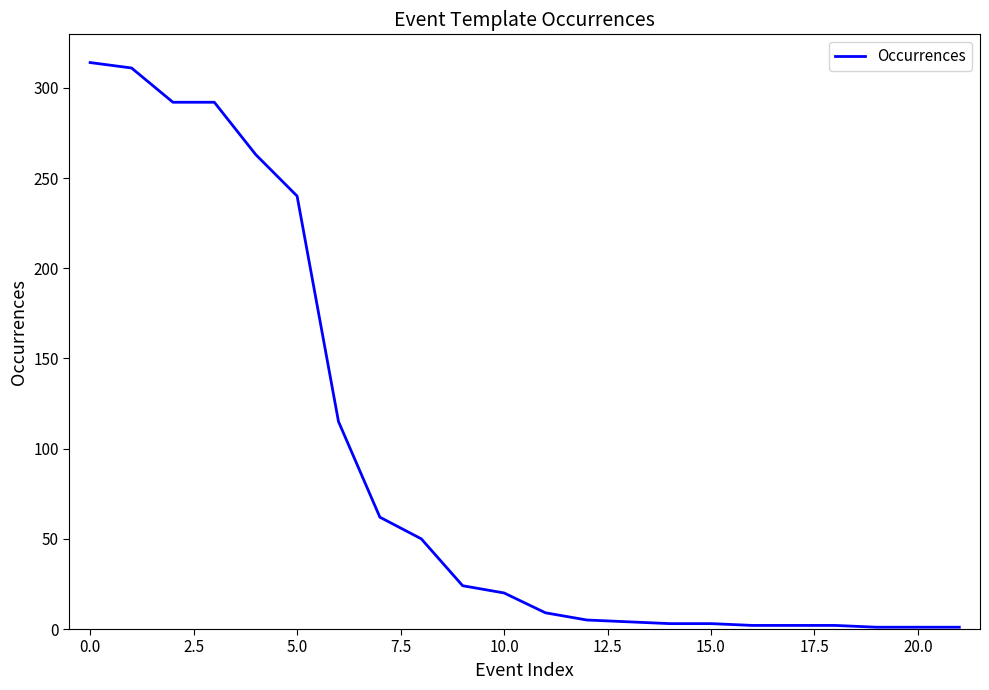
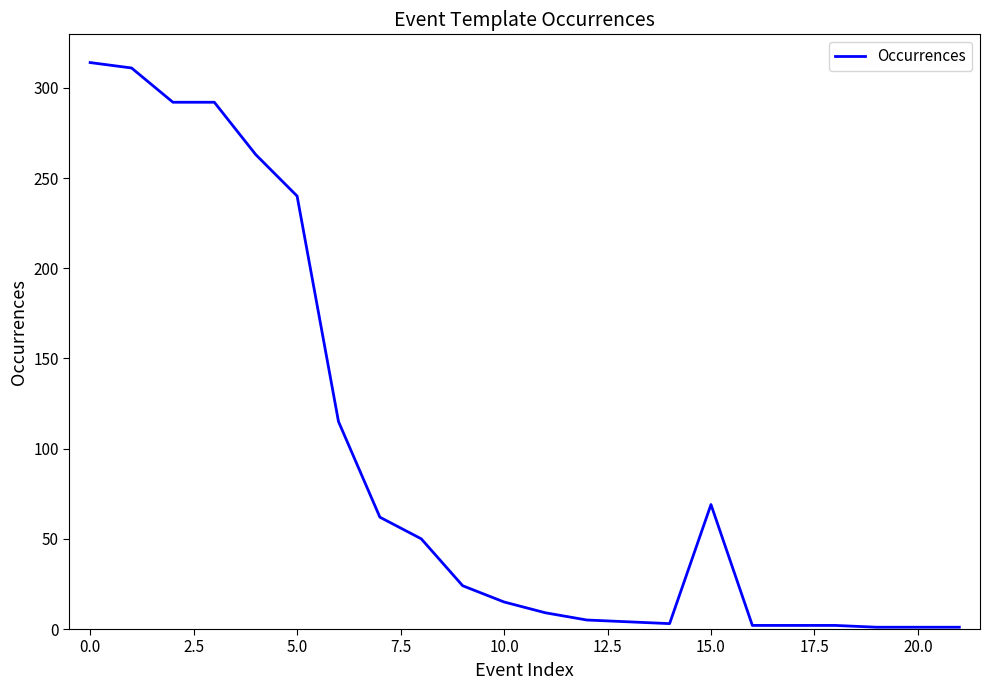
10.0: 20 -> 15
15.0: 3 -> 69
